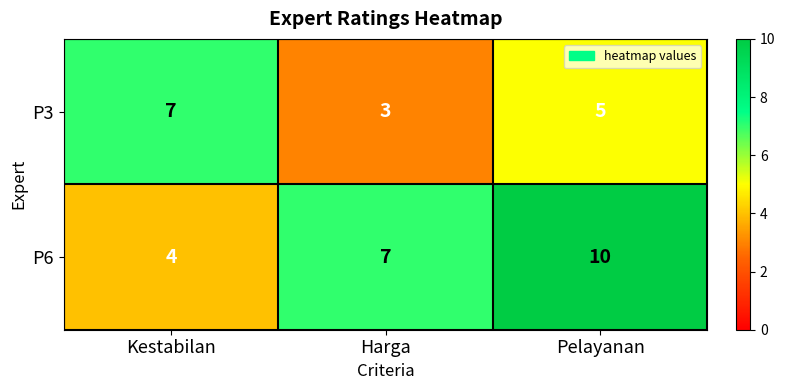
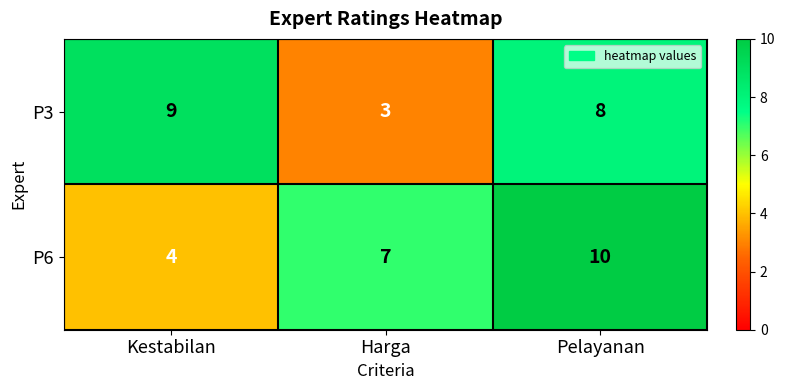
P3, Kestabilan: 7 -> 9
P3, Pelayanan: 5 -> 8
